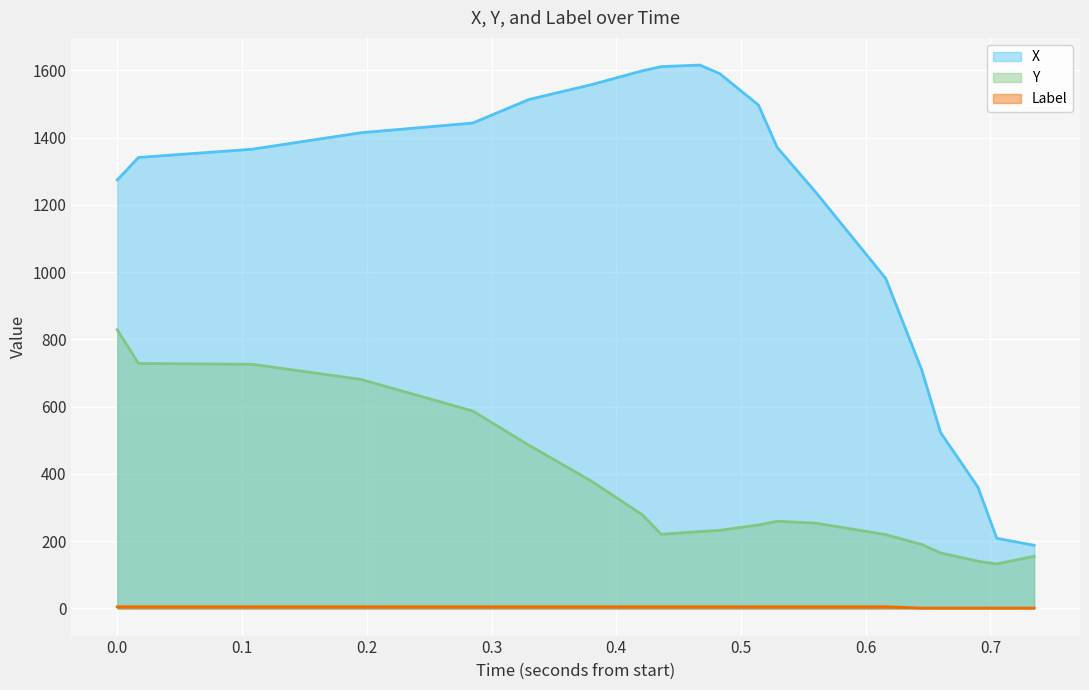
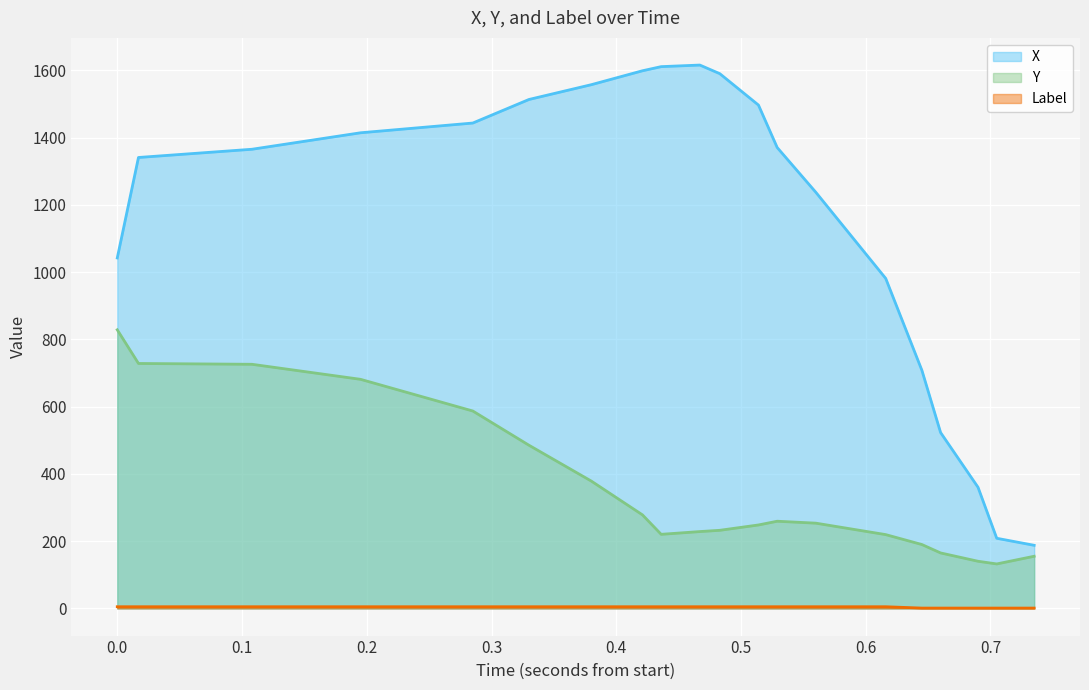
X, 0.0: 1270 -> 1040
